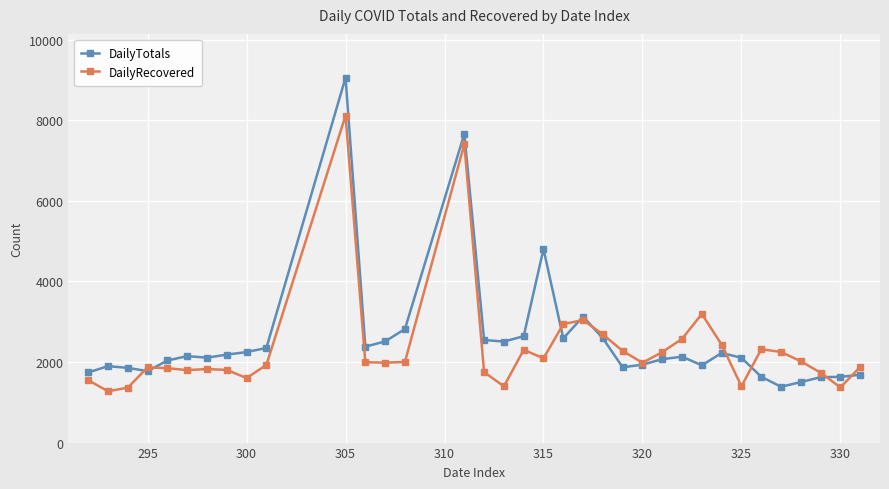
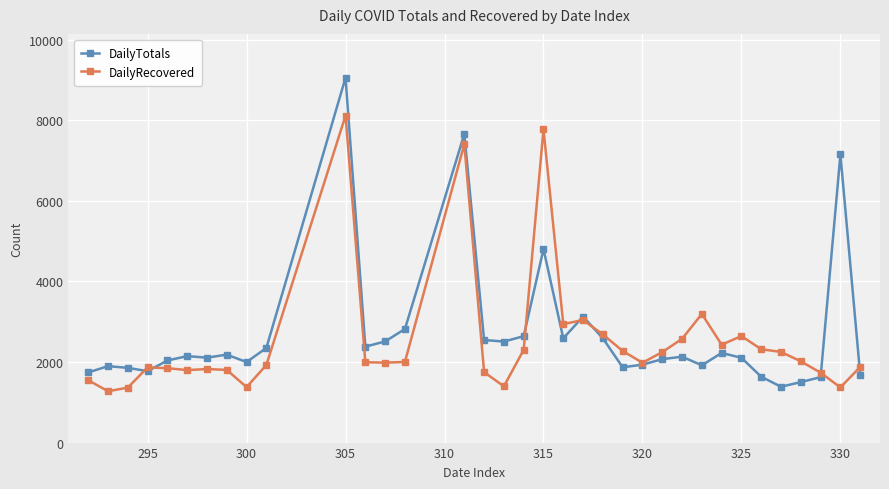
DailyTotals, 300: 2200 -> 2000
DailyRecovered, 300: 1600 -> 1400
DailyRecovered, 315: 2100 -> 7800
DailyRecovered, 325: 1400 -> 2600
DailyTotals, 330: 1600 -> 7200
